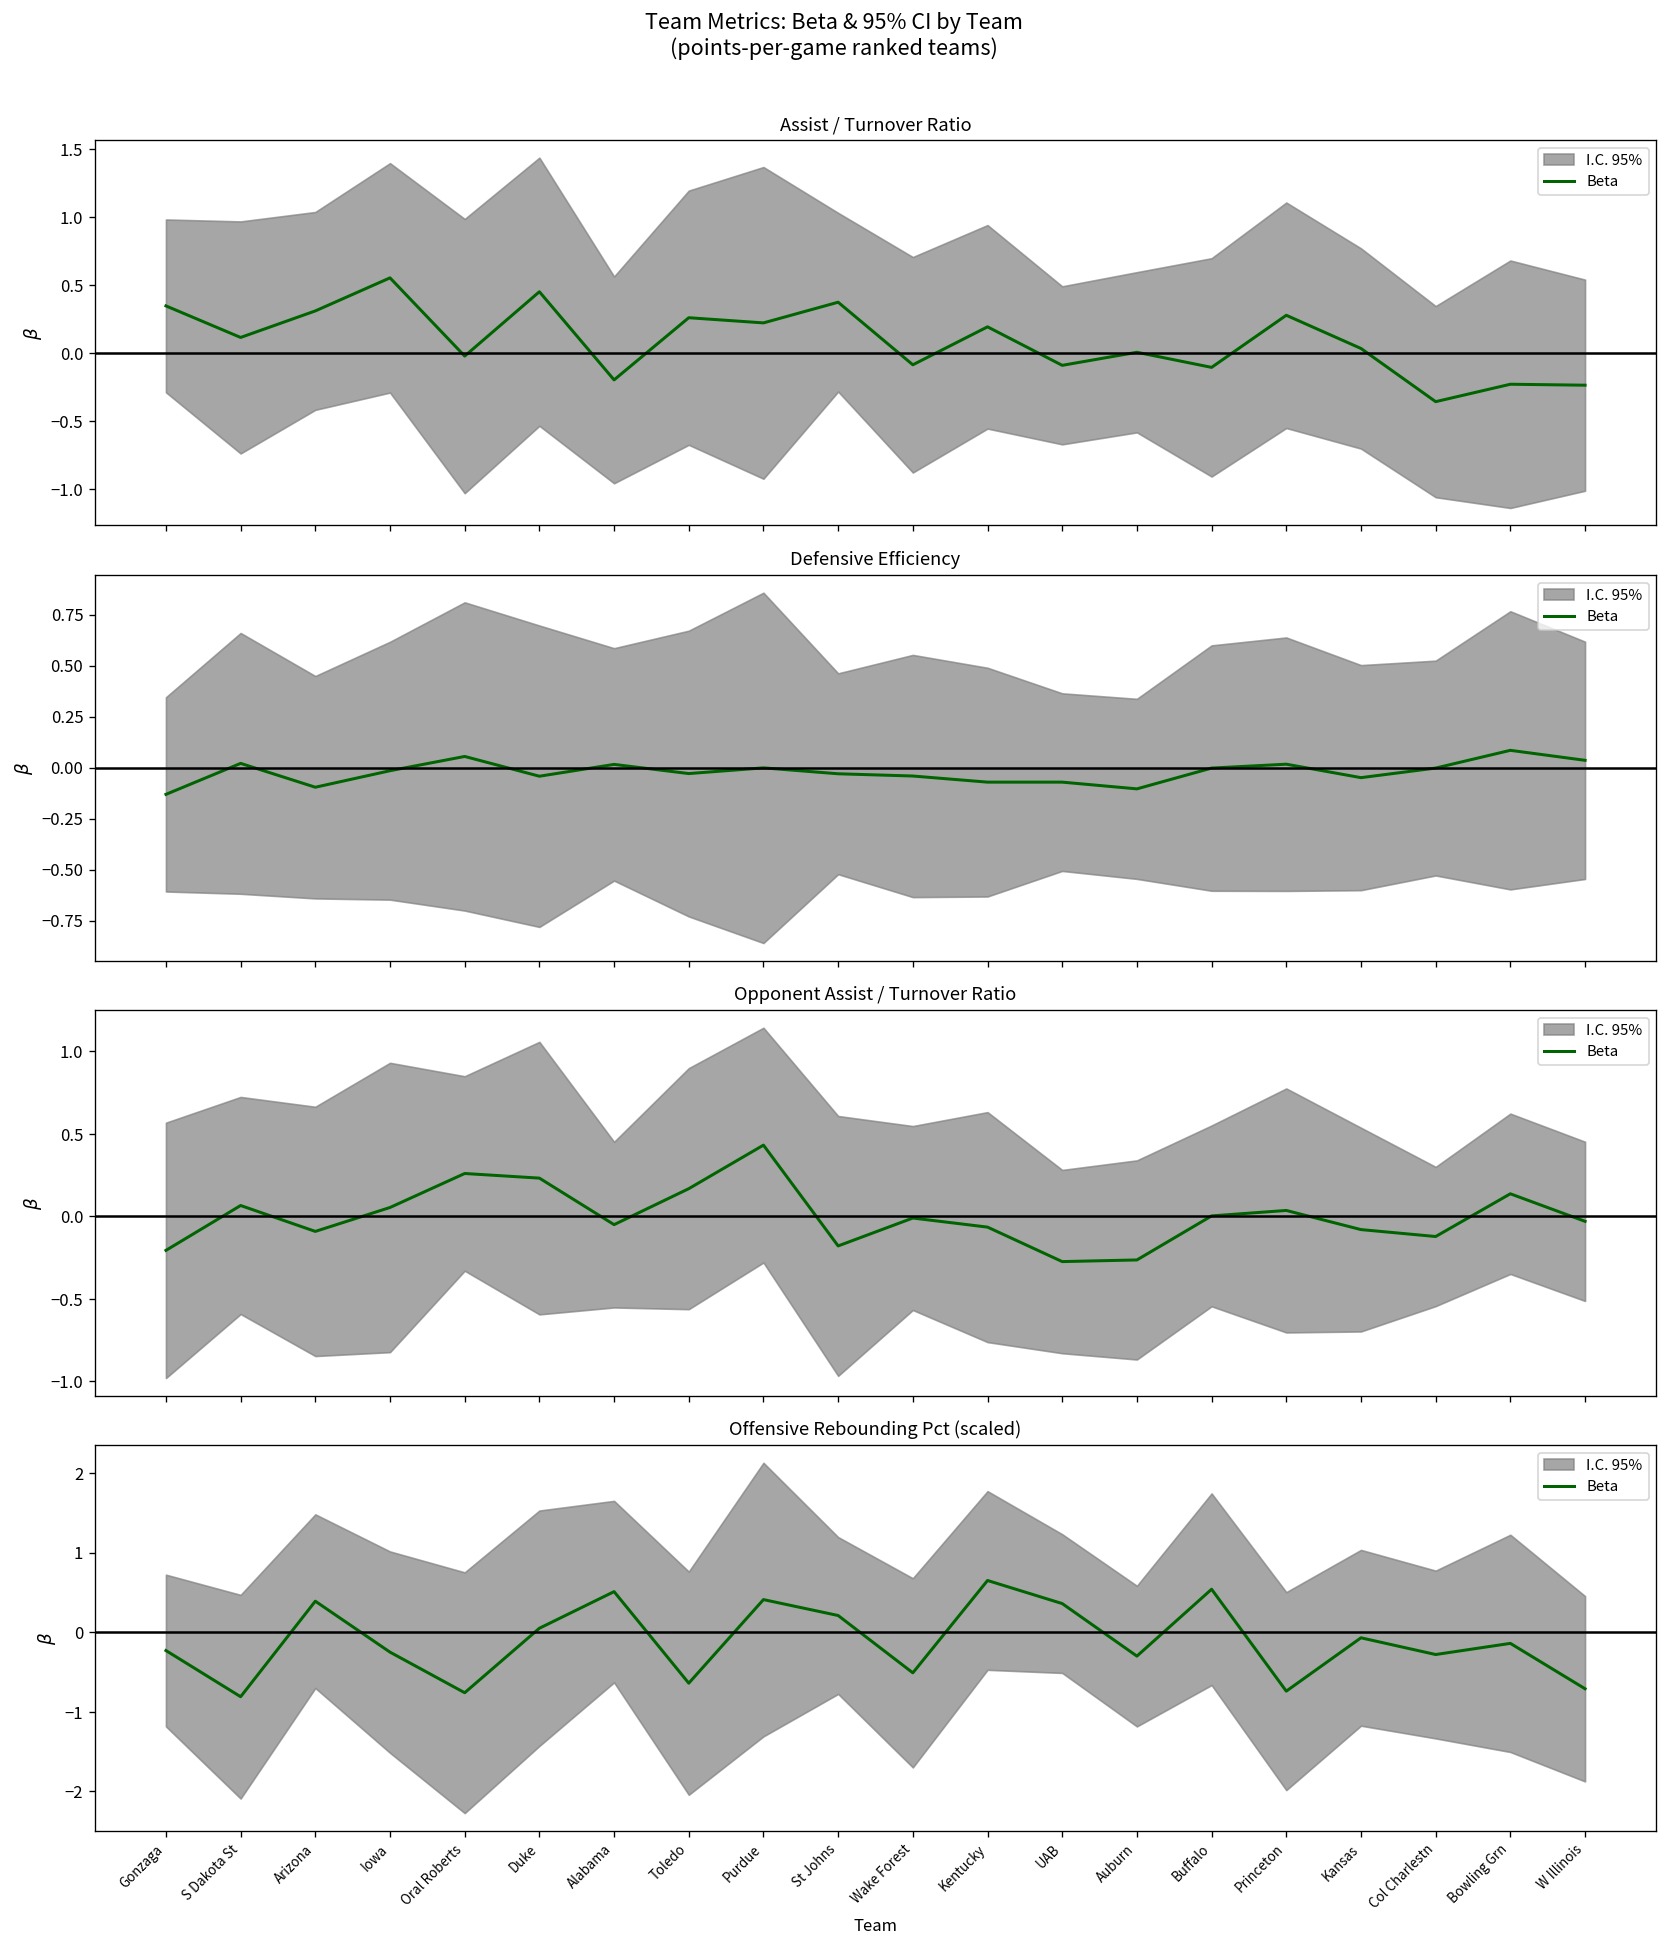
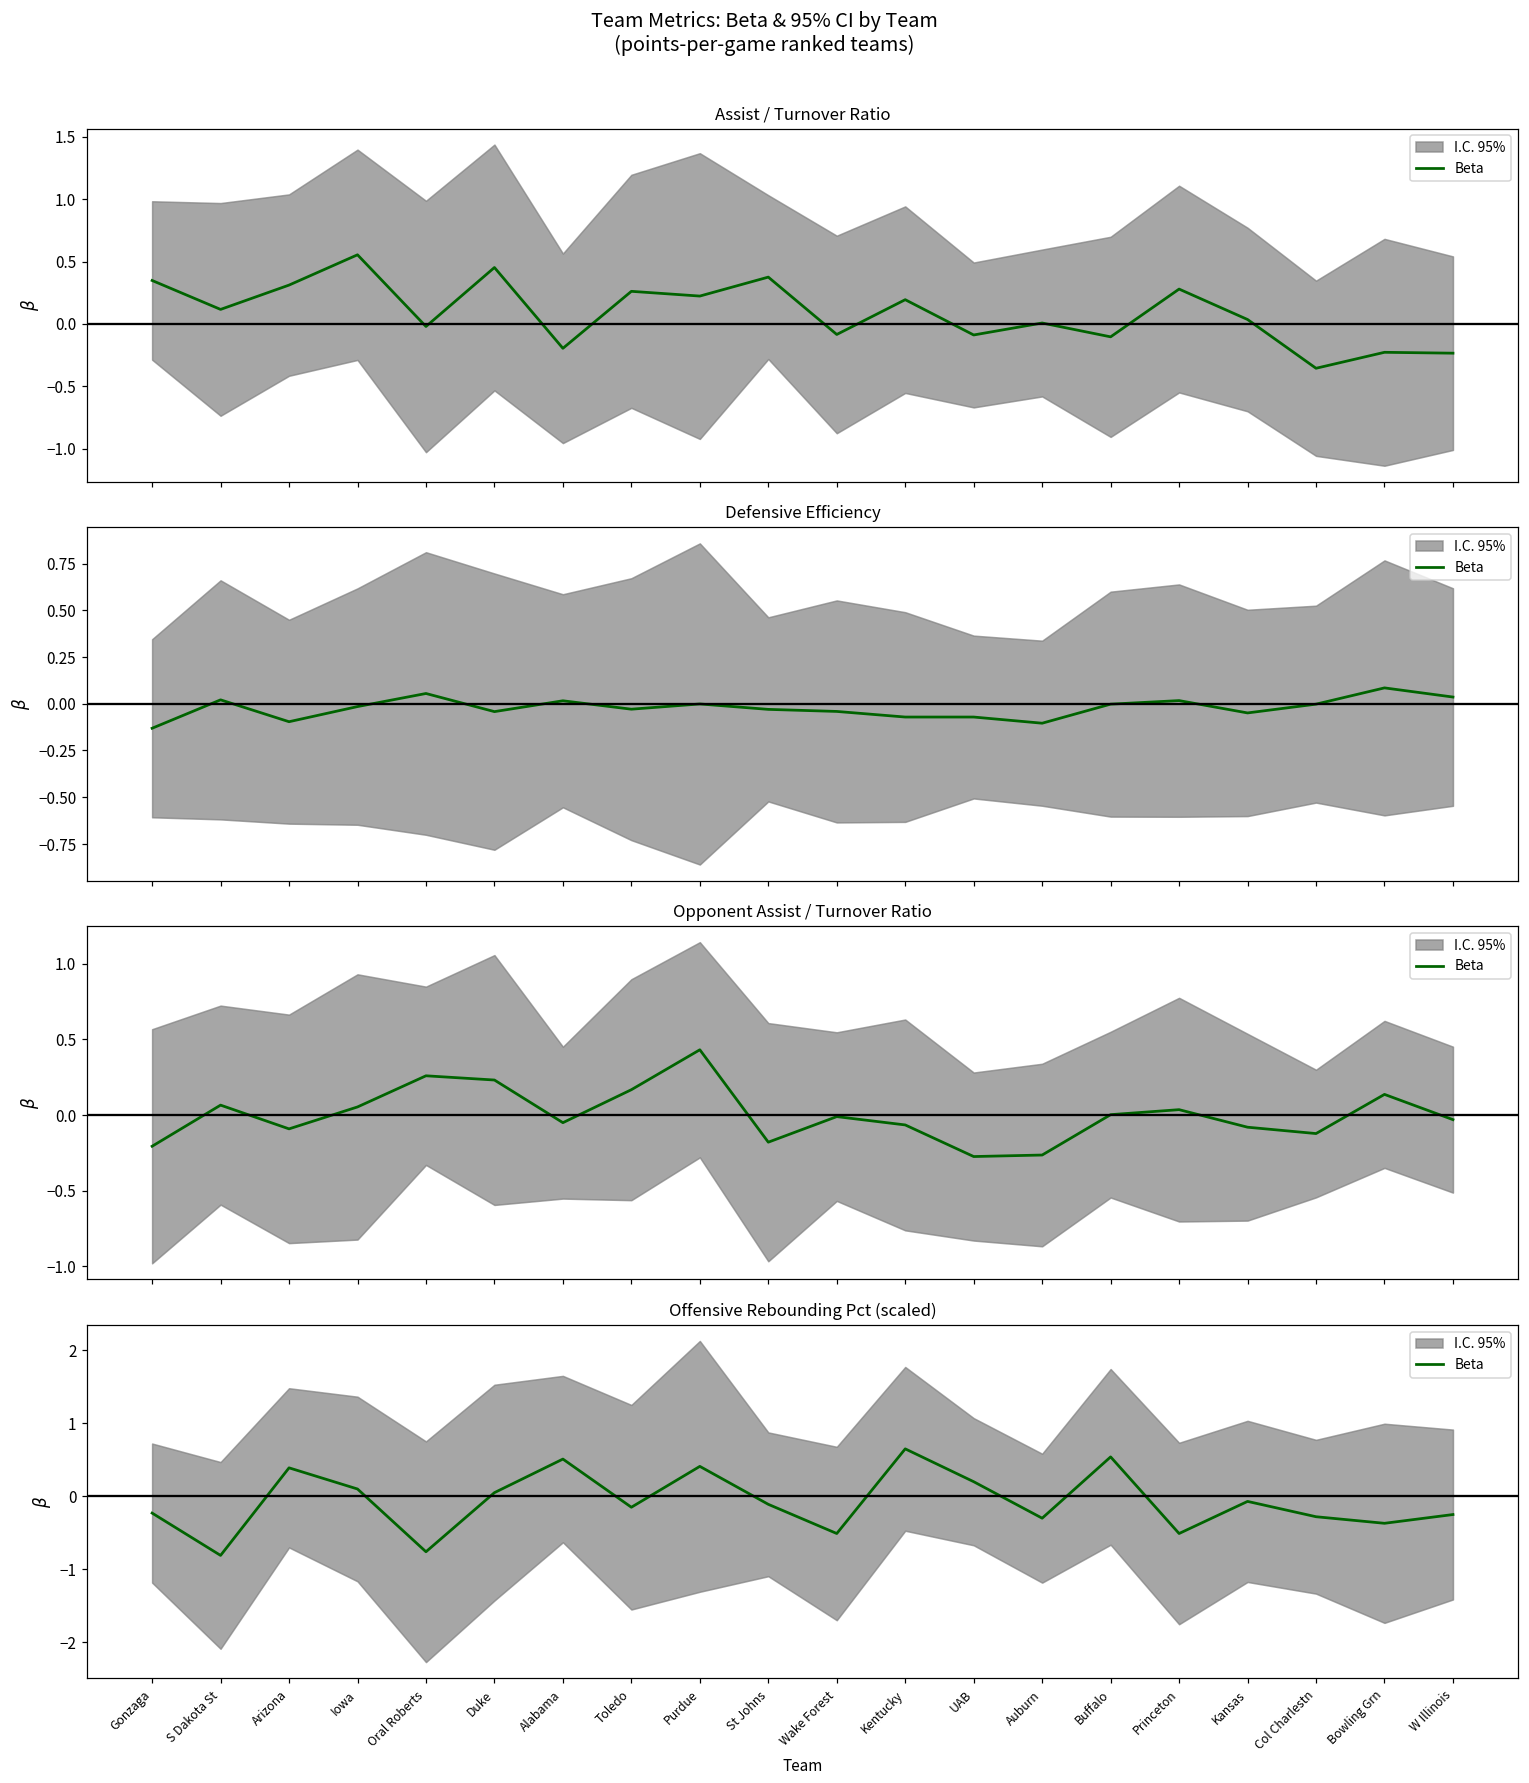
Offensive Rebounding Pct (scaled), Beta, Iowa: -0.3 -> 0.1
Offensive Rebounding Pct (scaled), Beta, Toledo: -0.6 -> -0.1
Offensive Rebounding Pct (scaled), Beta, St Johns: 0.2 -> -0.1
Offensive Rebounding Pct (scaled), Beta, UAB: 0.4 -> 0.2
Offensive Rebounding Pct (scaled), Beta, Princeton: -0.7 -> -0.5
Offensive Rebounding Pct (scaled), Beta, Bowling Grn: -0.1 -> -0.4
Offensive Rebounding Pct (scaled), Beta, W Illinois: -0.7 -> -0.3
